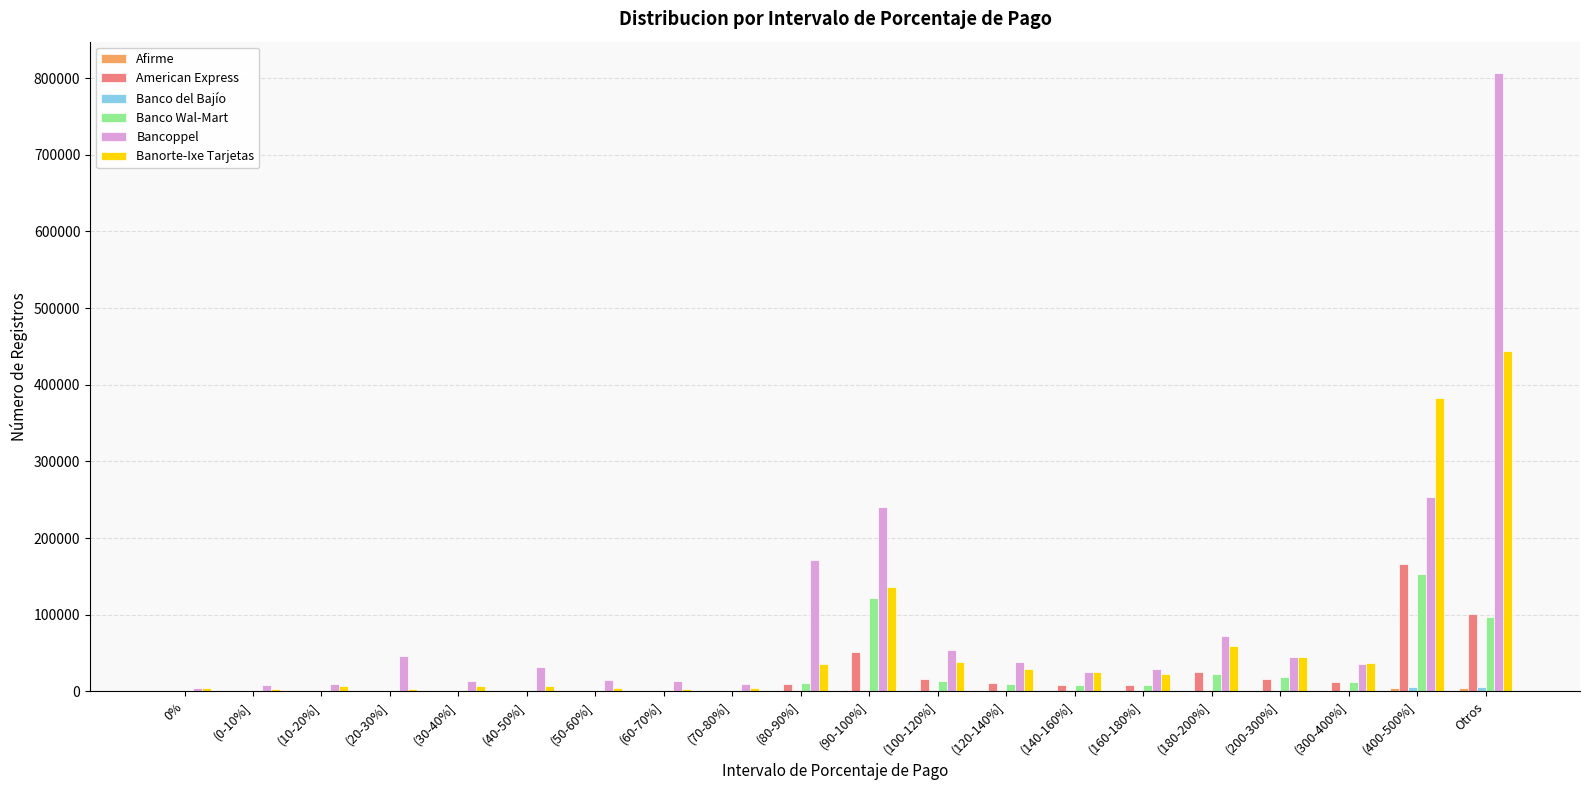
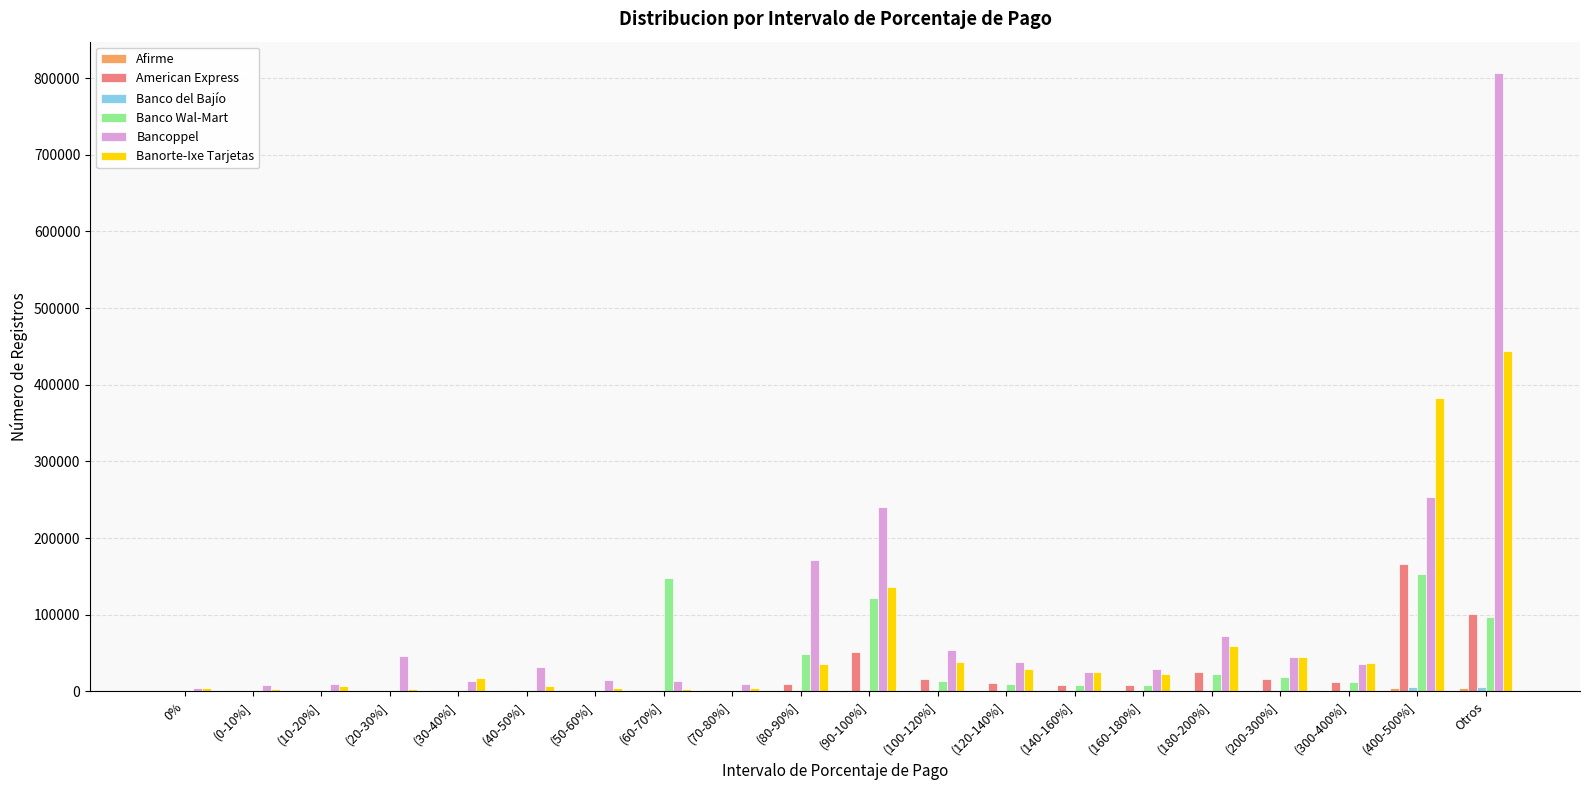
Banorte-Ixe Tarjetas, (30-40%]: 10000 -> 20000
Banco Wal-Mart, (60-70%]: 0 -> 150000
Banco Wal-Mart, (80-90%]: 10000 -> 50000
